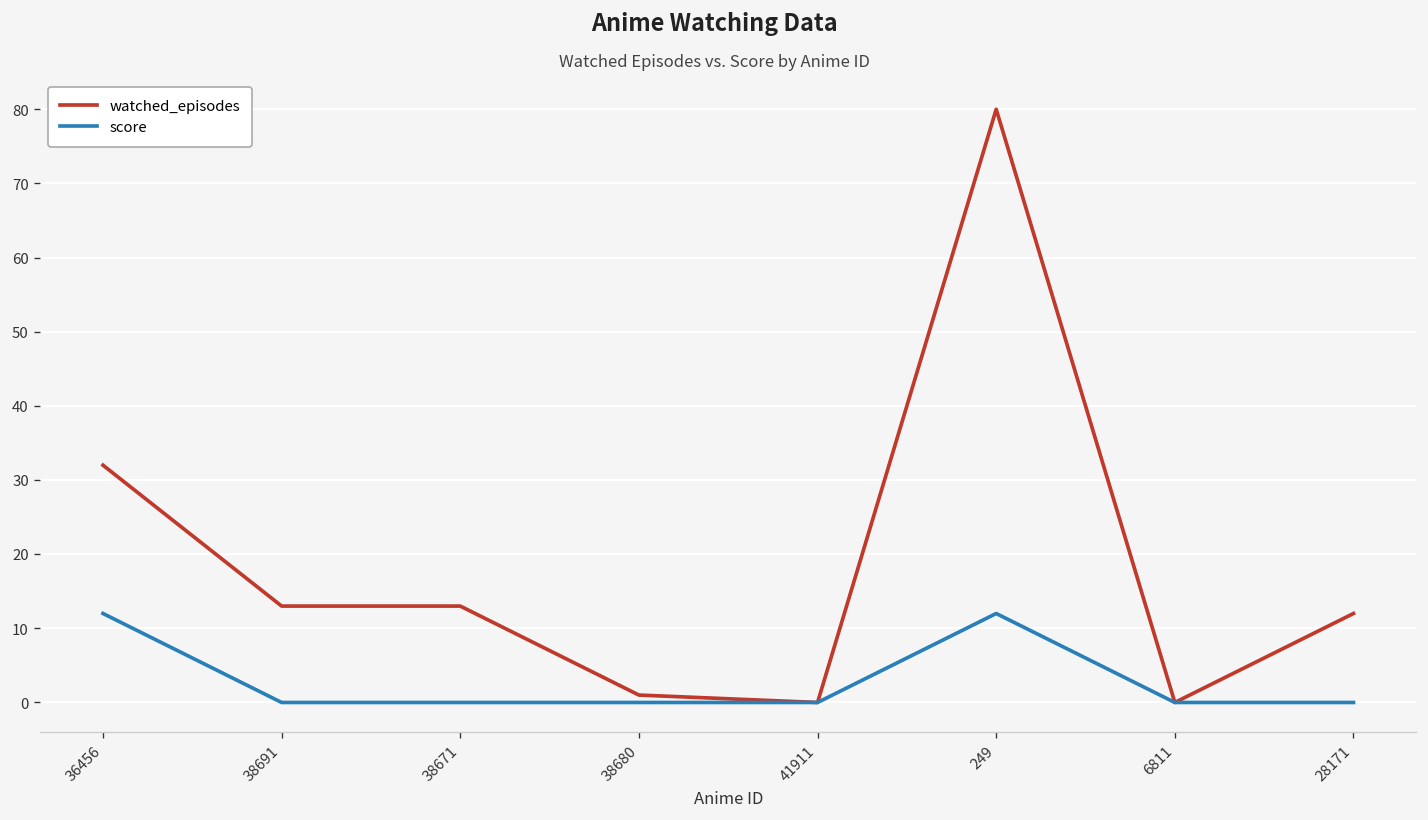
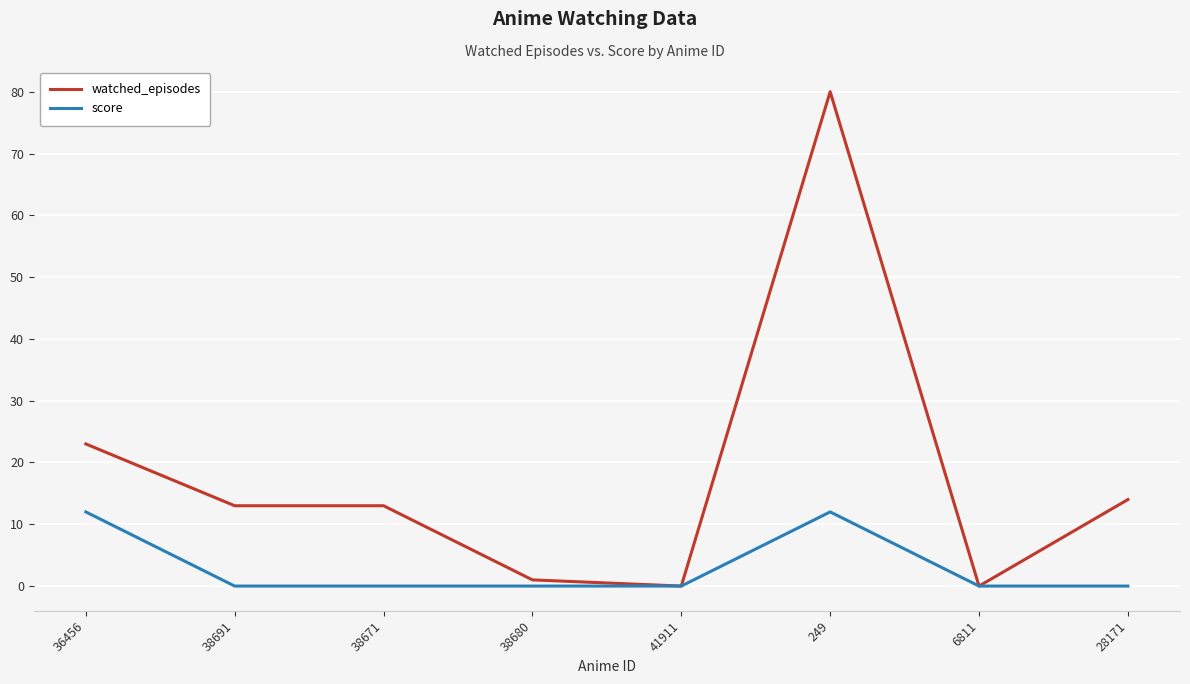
watched_episodes, 36456: 32 -> 23
watched_episodes, 28171: 12 -> 14
